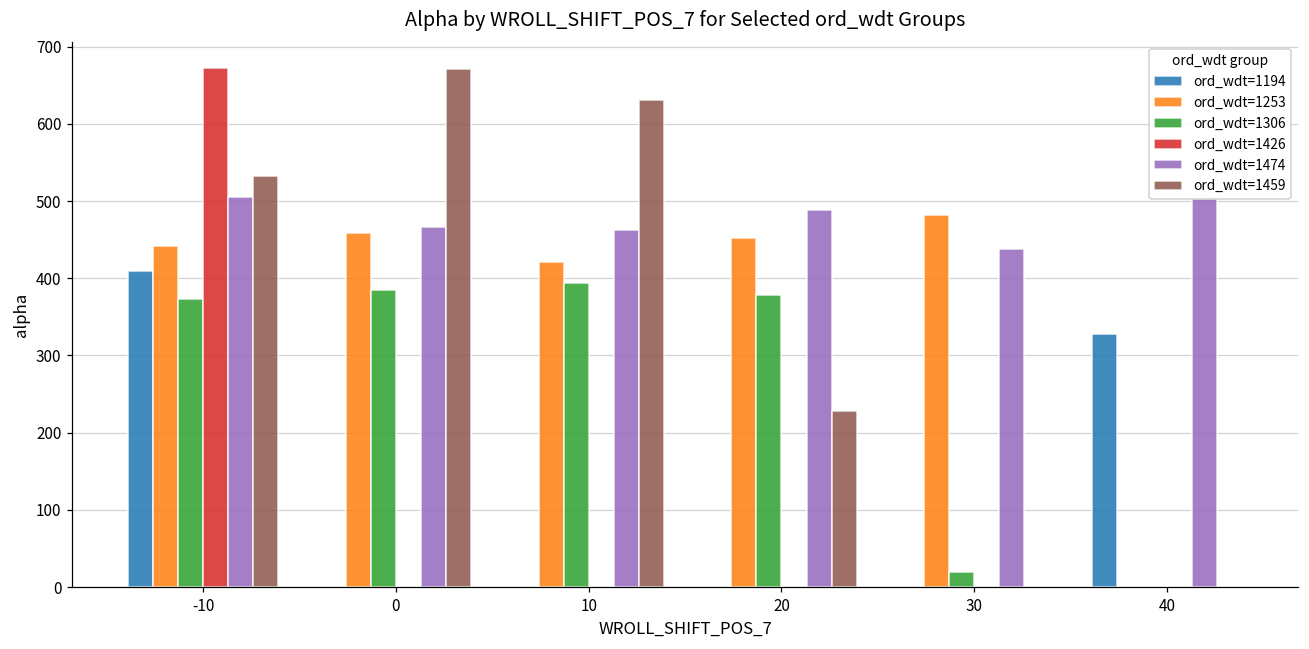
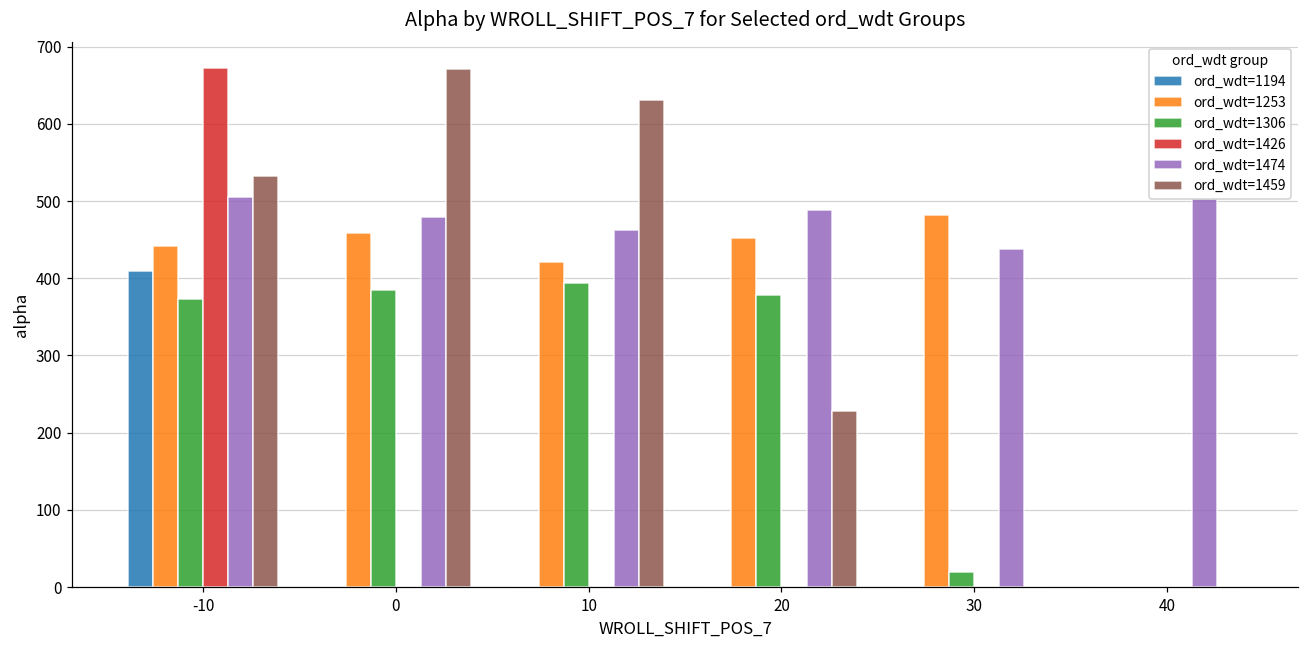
ord_wdt=1474, 0: 470 -> 480
ord_wdt=1194, 40: 330 -> 0
